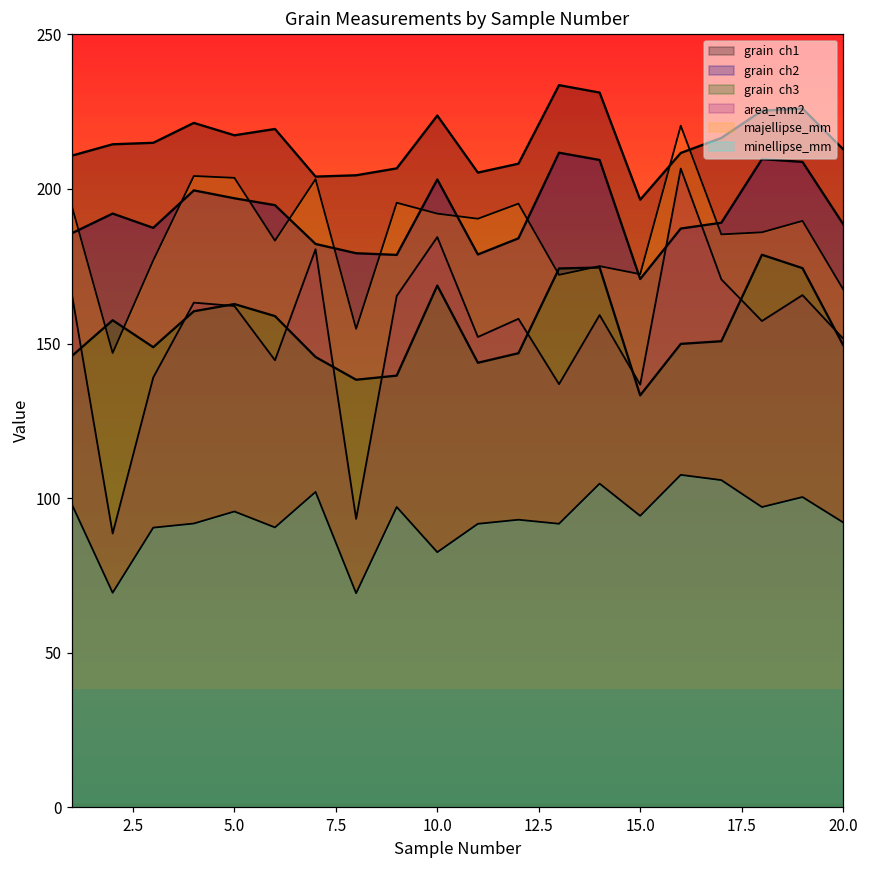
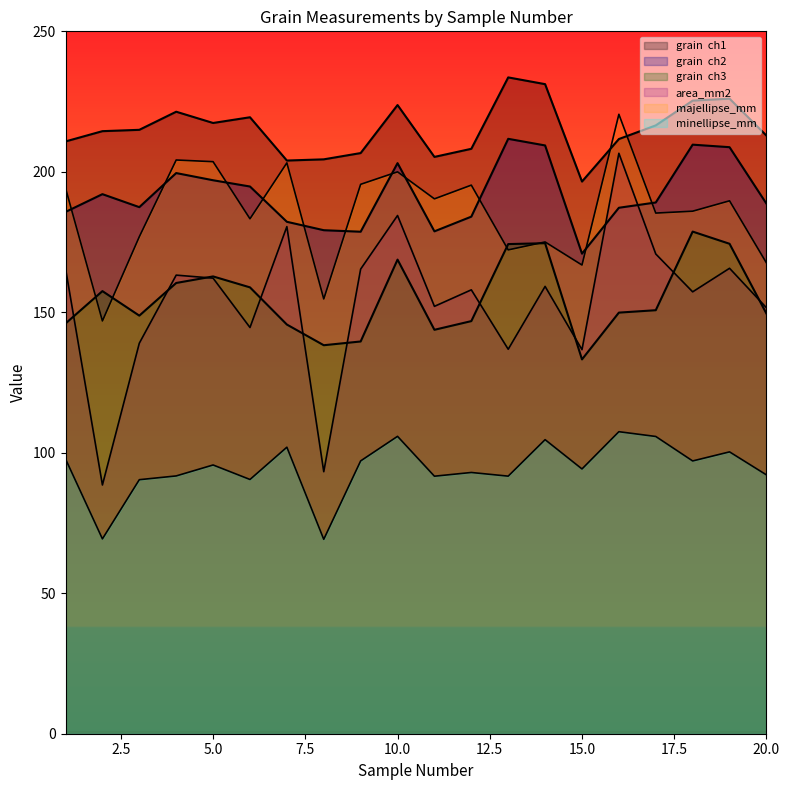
majellipse_mm, 10.0: 192 -> 200
minellipse_mm, 10.0: 82 -> 106
majellipse_mm, 15.0: 172 -> 167
